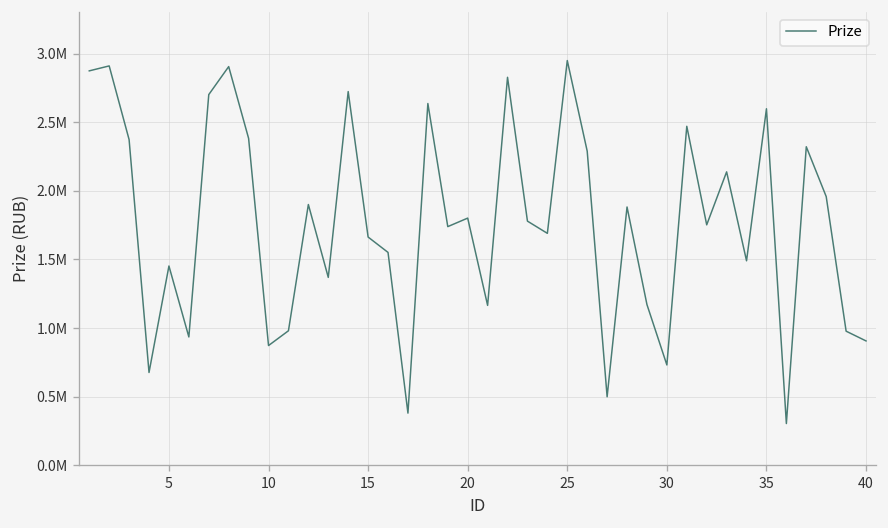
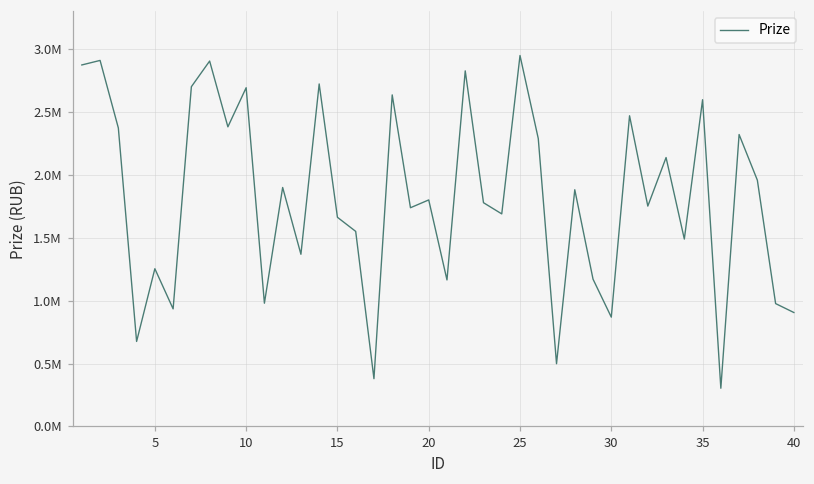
5: 1450000 -> 1250000
10: 870000 -> 2690000
30: 730000 -> 870000
